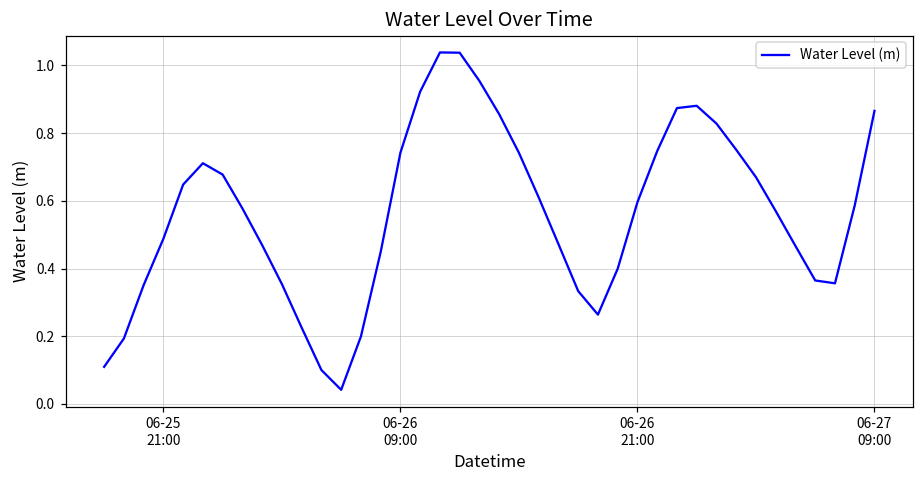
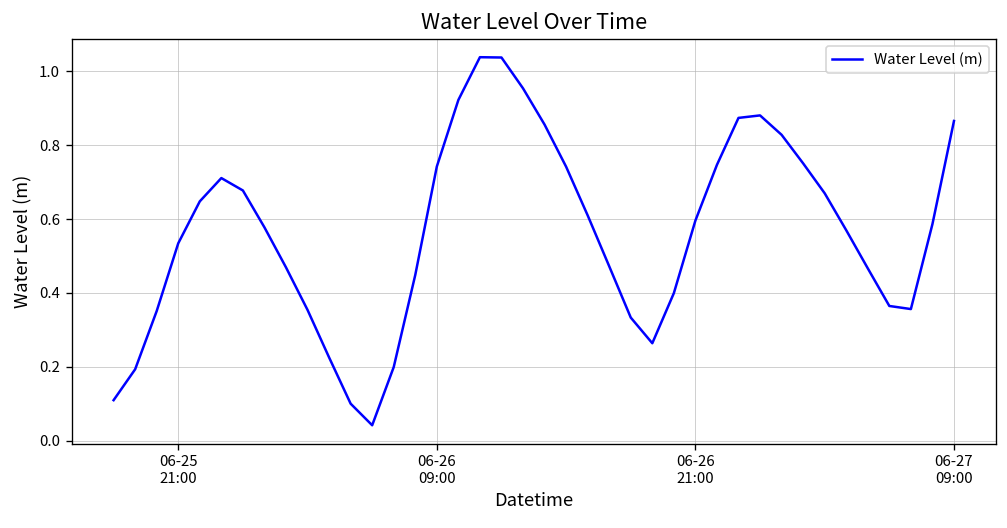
06-25 21:00: 0.49 -> 0.53
